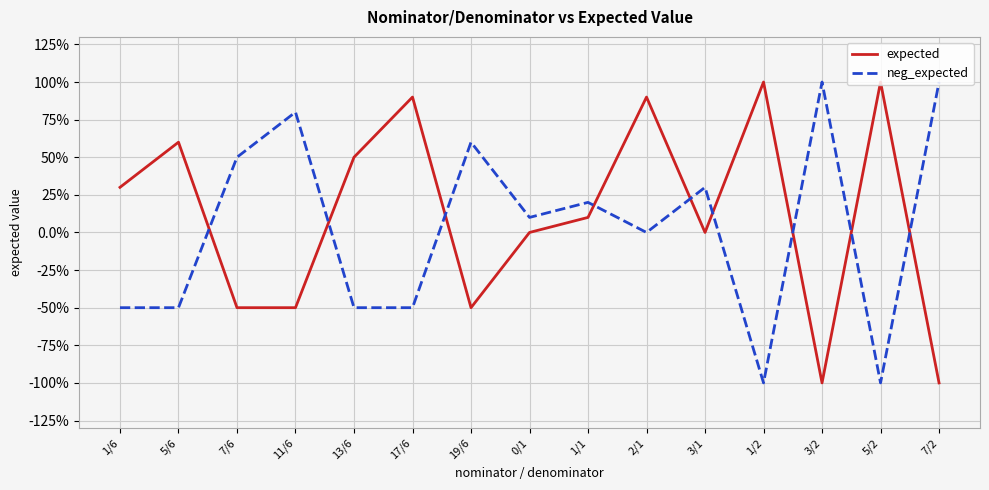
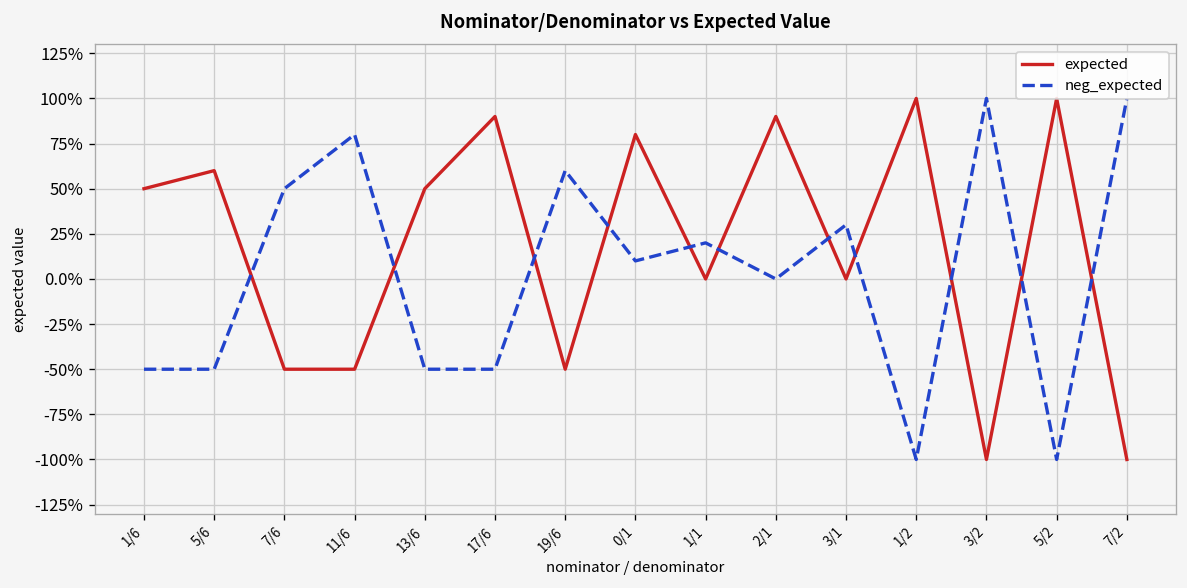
expected, 1/6: 30% -> 50%
expected, 0/1: 0% -> 80%
expected, 1/1: 10% -> 0%
